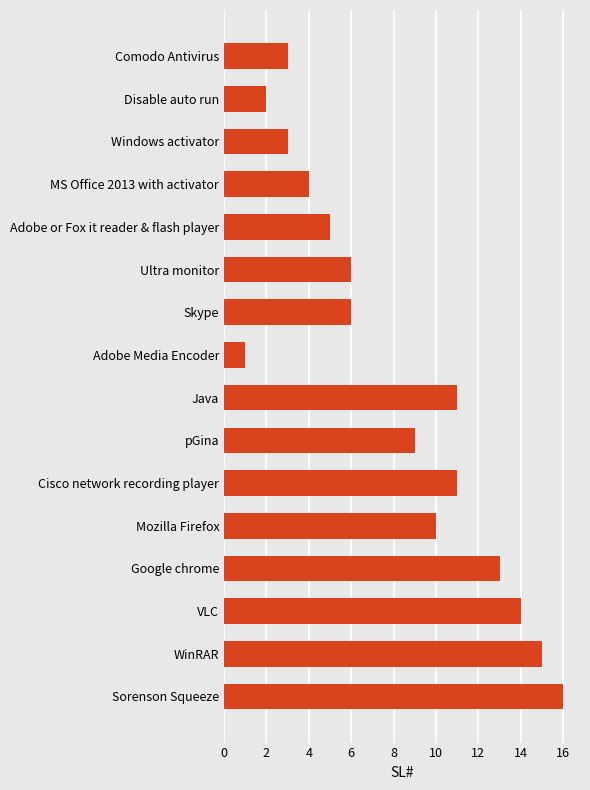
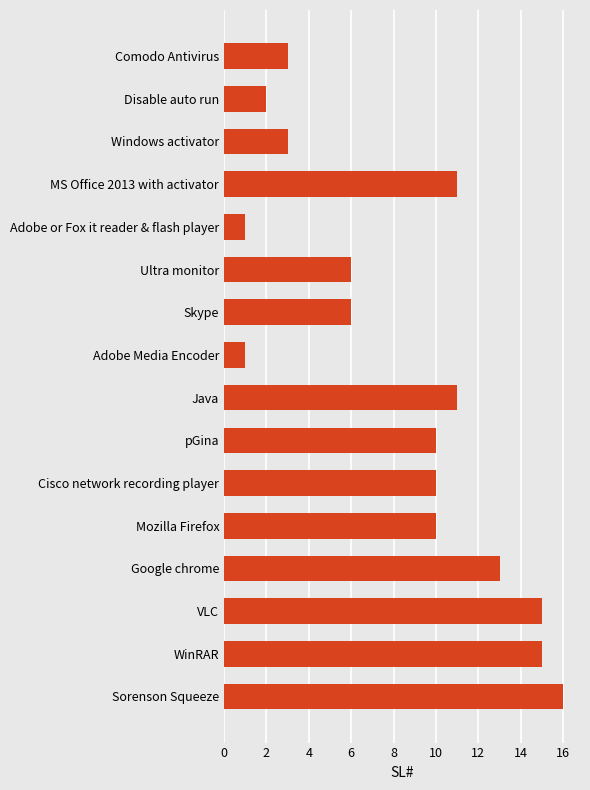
MS Office 2013 with activator: 4 -> 11
Adobe or Fox it reader & flash player: 5 -> 1
pGina: 9 -> 10
Cisco network recording player: 11 -> 10
VLC: 14 -> 15
